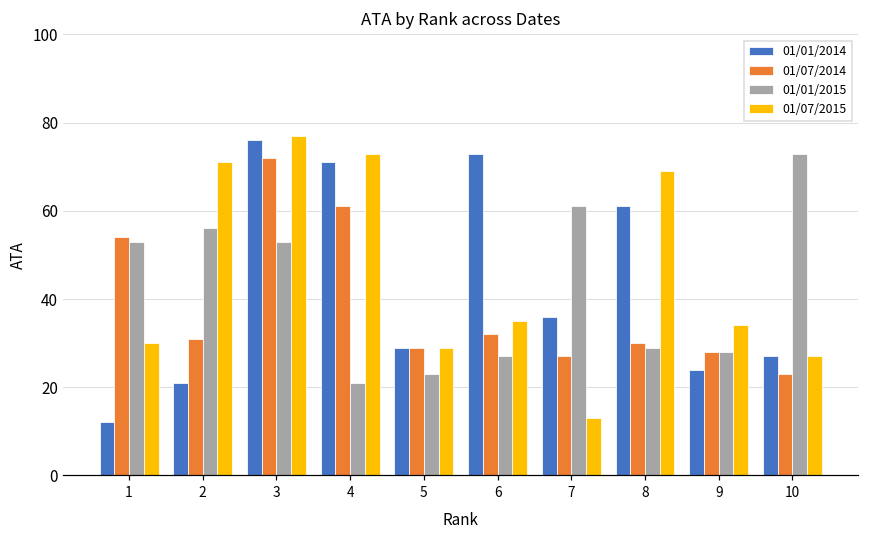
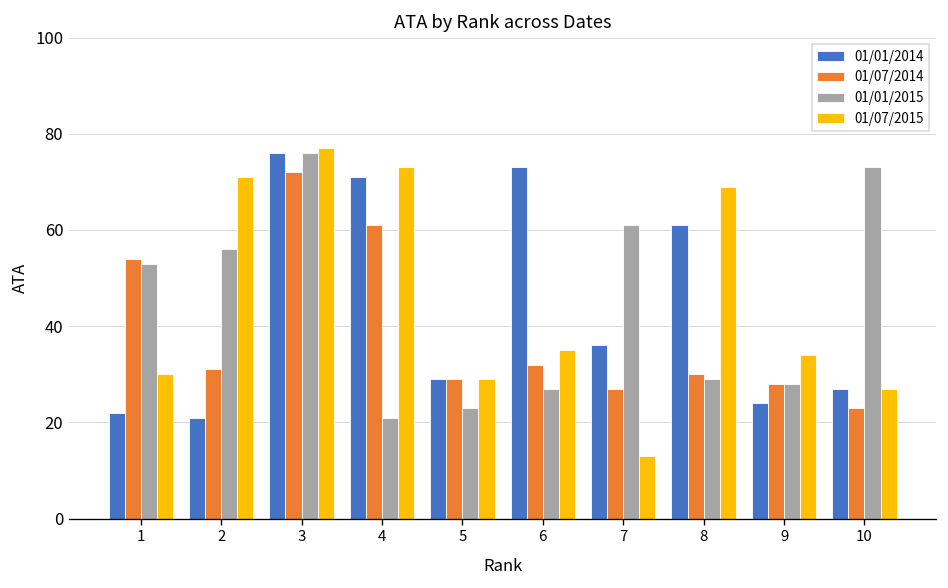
01/01/2014, 1: 12 -> 22
01/01/2015, 3: 53 -> 76
